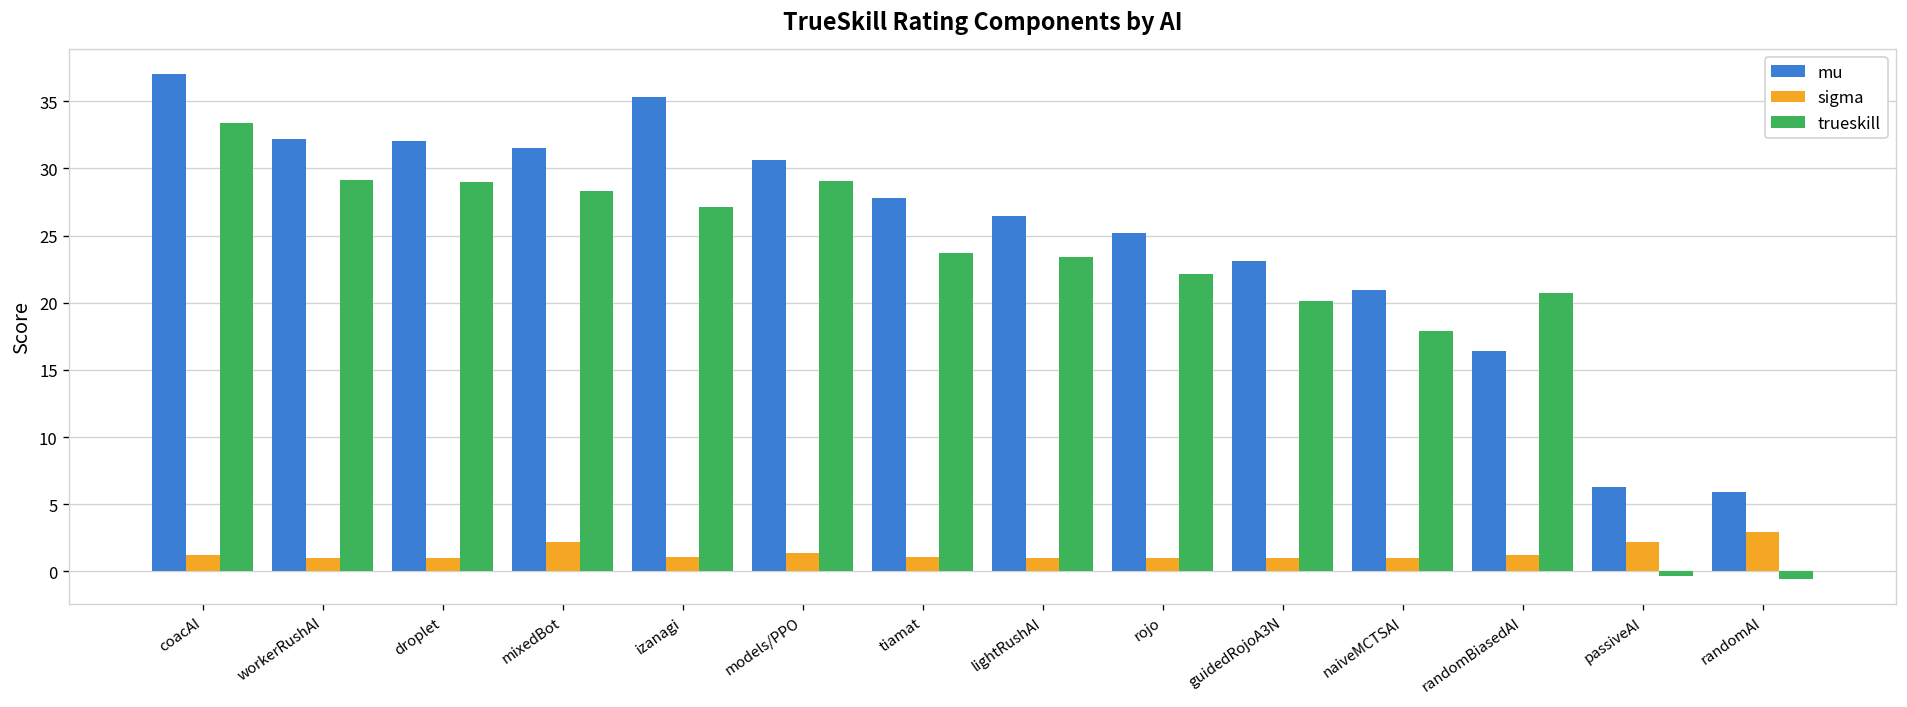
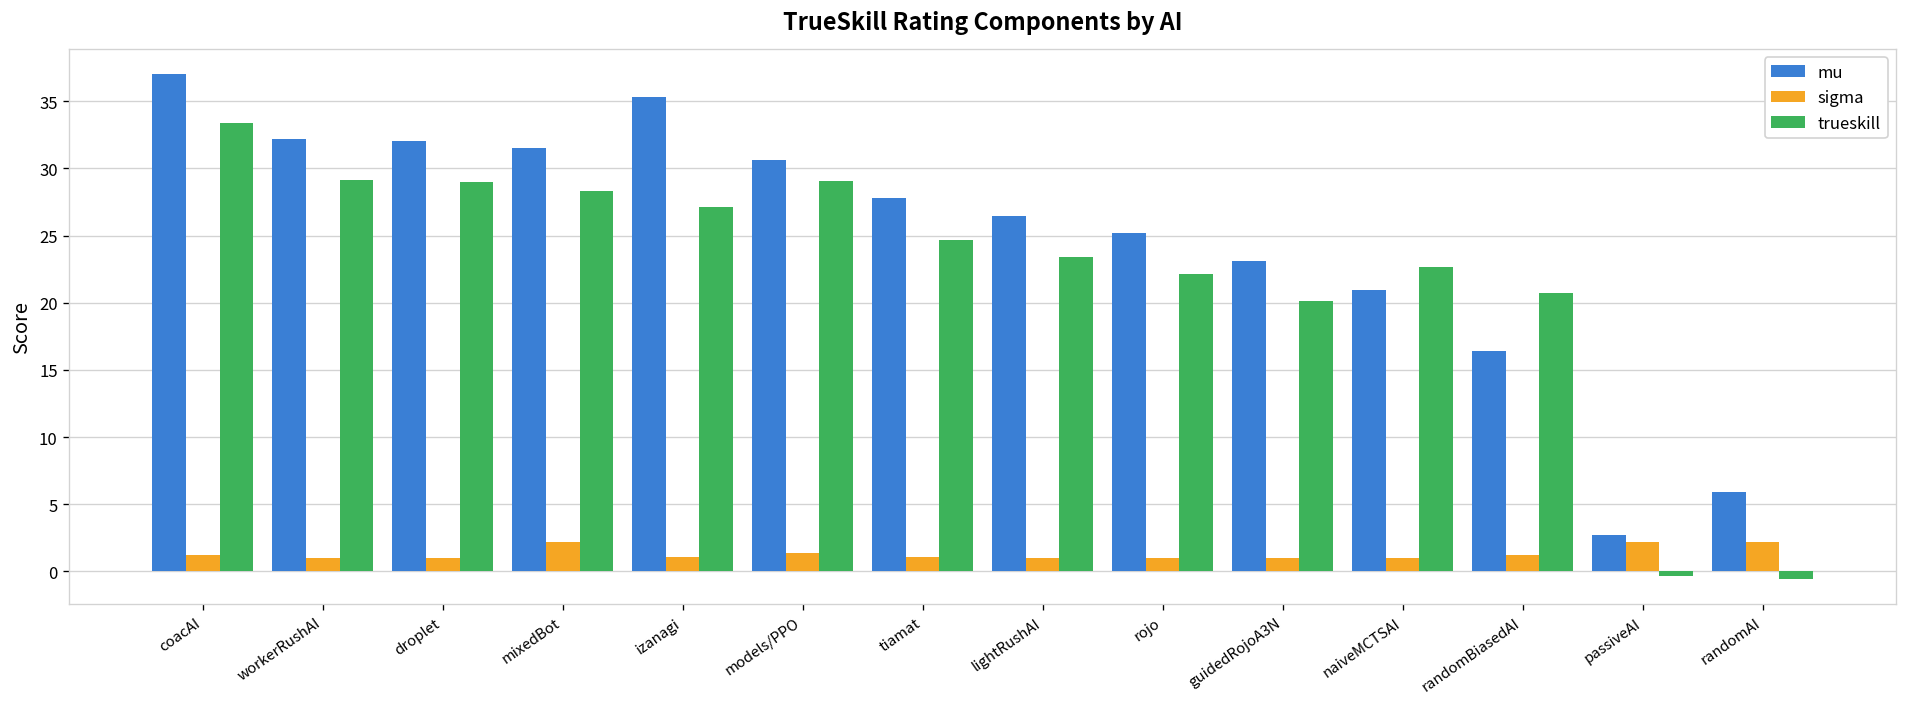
trueskill, tiamat: 23.7 -> 24.7
trueskill, naiveMCTSAI: 17.9 -> 22.6
mu, passiveAI: 6.3 -> 2.7
sigma, randomAI: 2.9 -> 2.2
